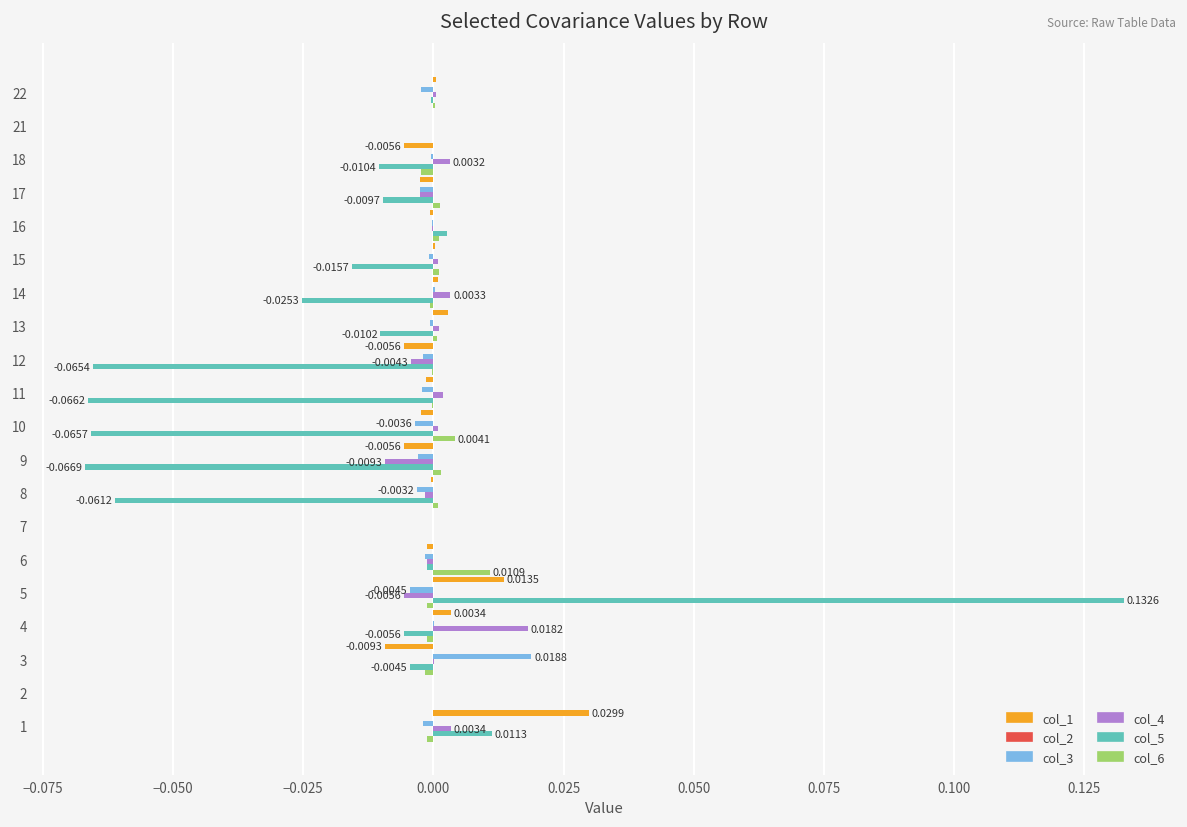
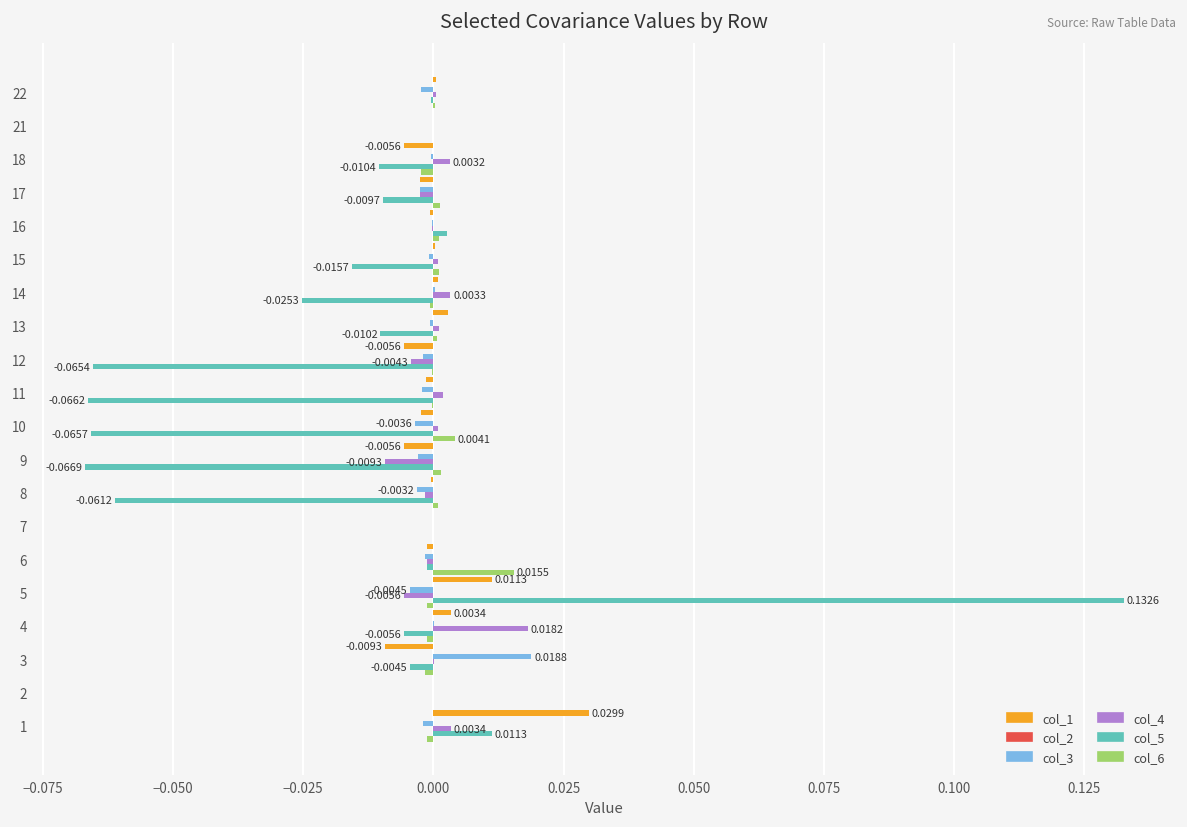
col_6, 6: 0.0109 -> 0.0155
col_1, 5: 0.0135 -> 0.0113
